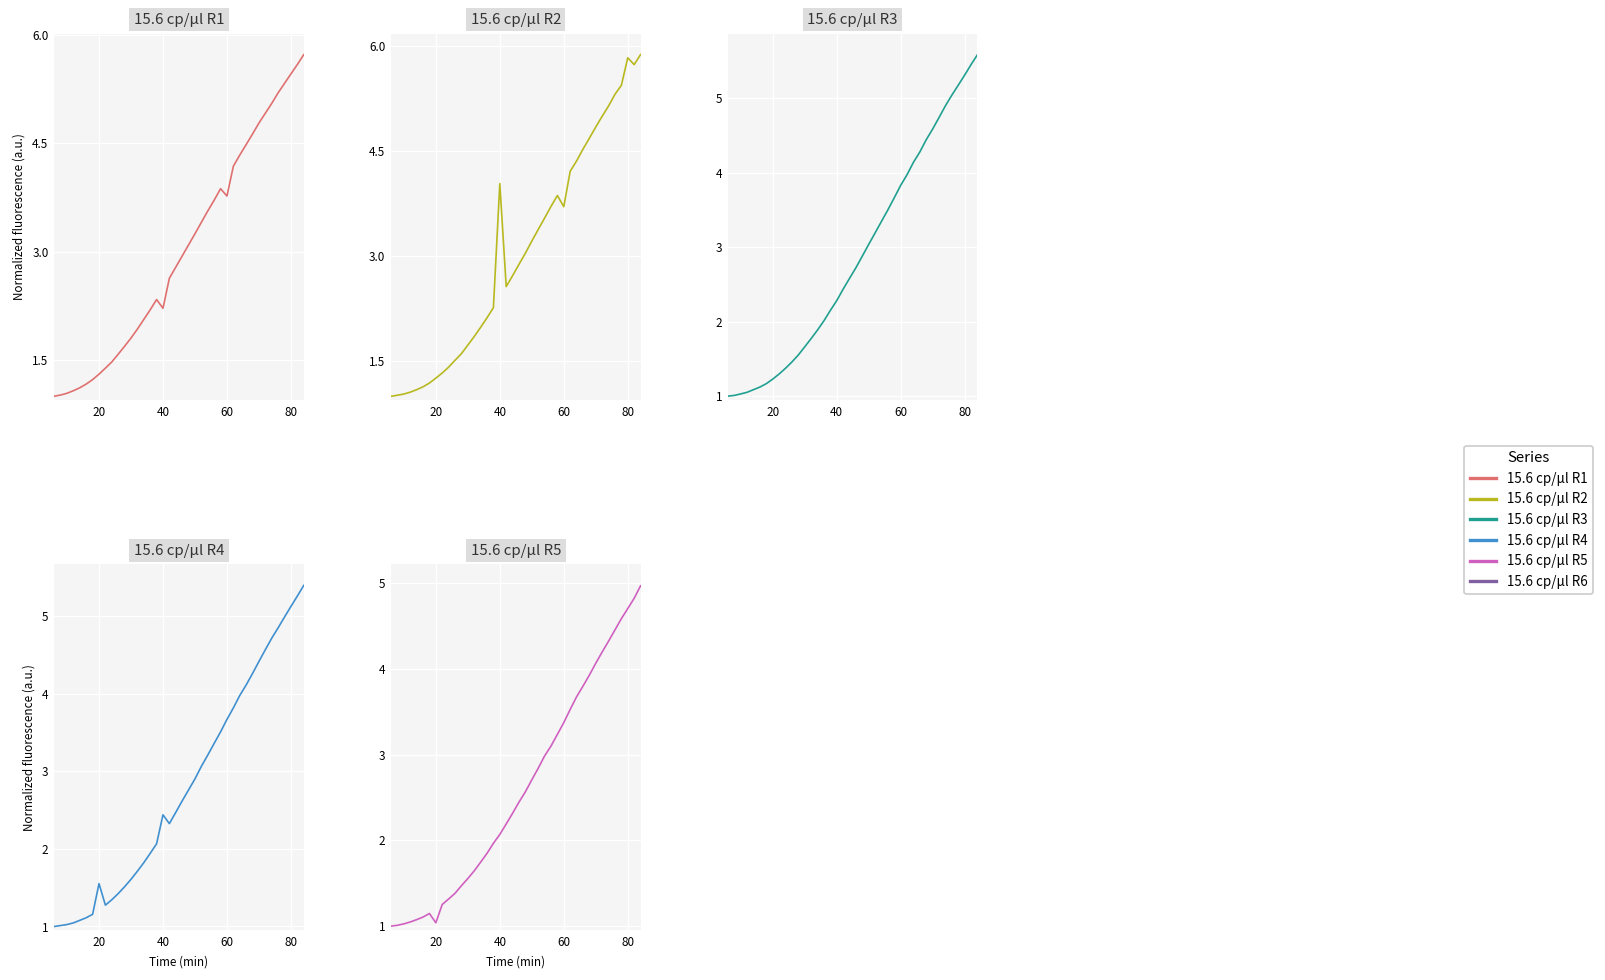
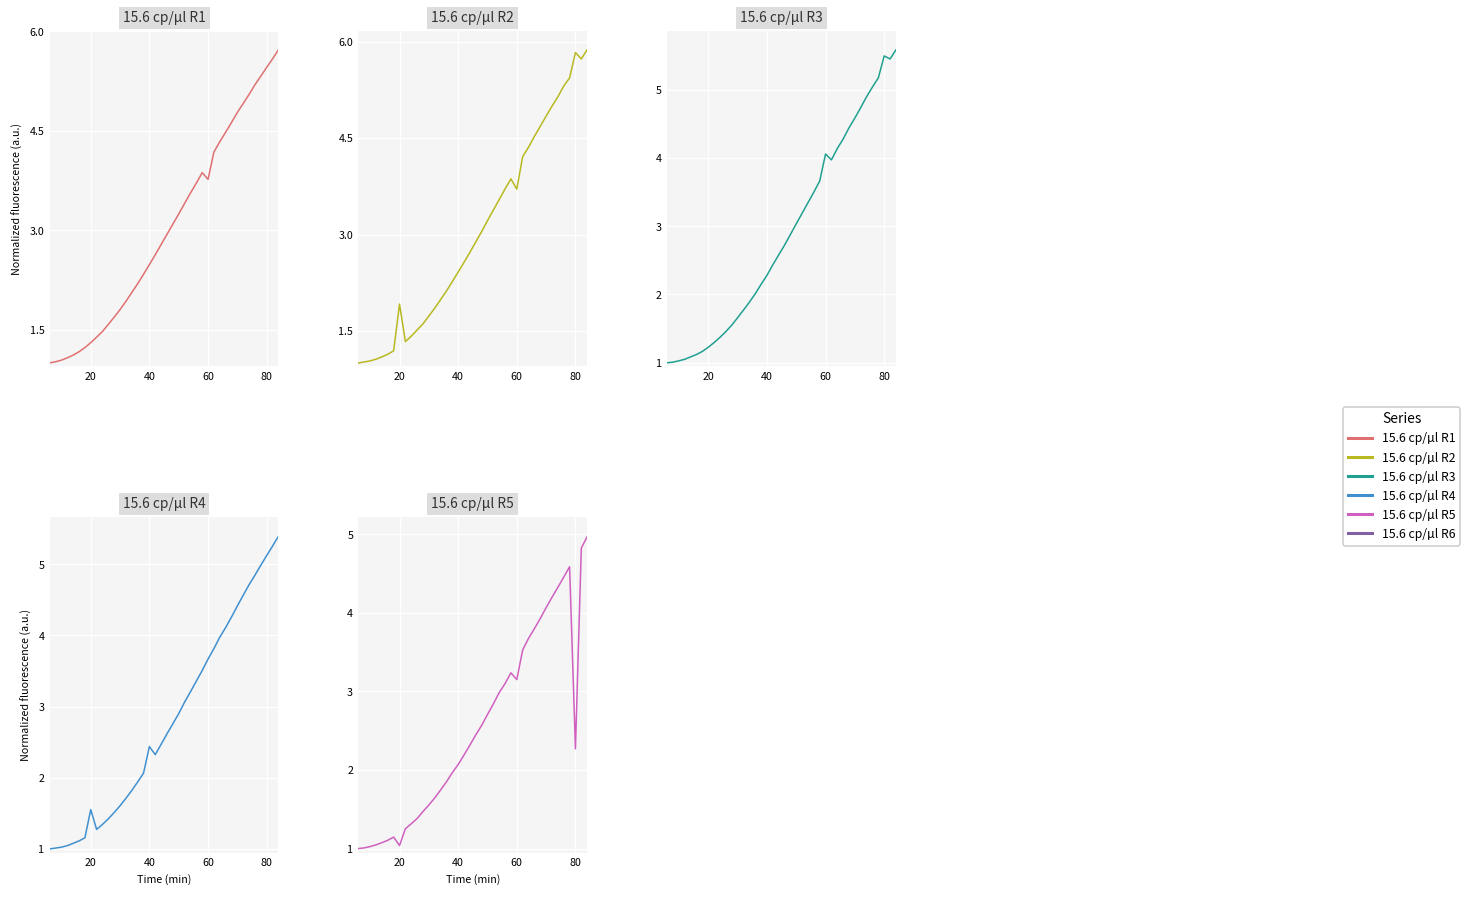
15.6 cp/µl R1, 40: 2.2 -> 2.5
15.6 cp/µl R2, 20: 1.3 -> 1.9
15.6 cp/µl R2, 40: 4.0 -> 2.4
15.6 cp/µl R3, 60: 3.8 -> 4.1
15.6 cp/µl R3, 80: 5.3 -> 5.5
15.6 cp/µl R5, 60: 3.4 -> 3.2
15.6 cp/µl R5, 80: 4.7 -> 2.3
